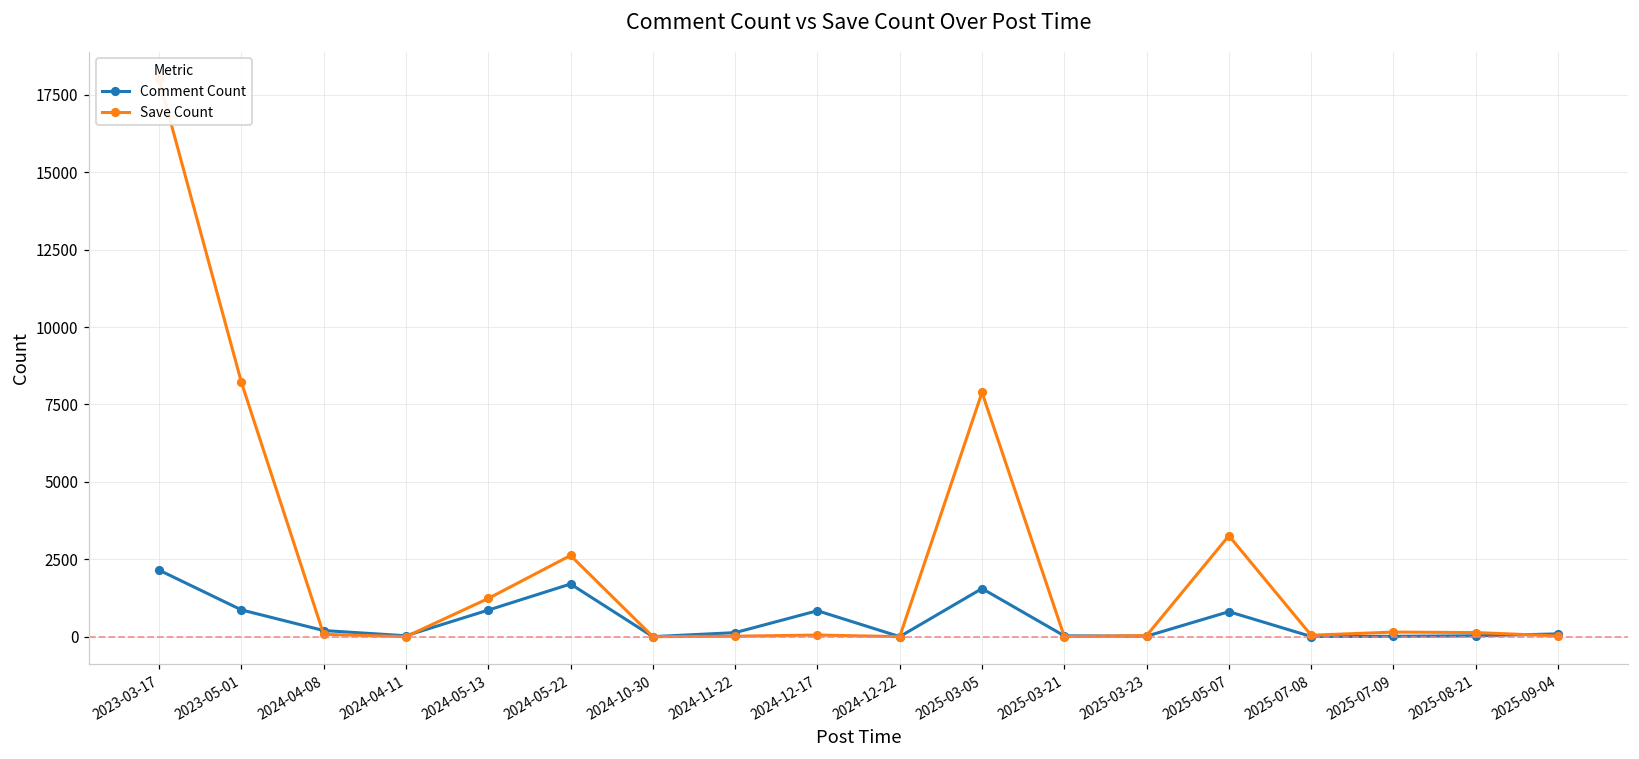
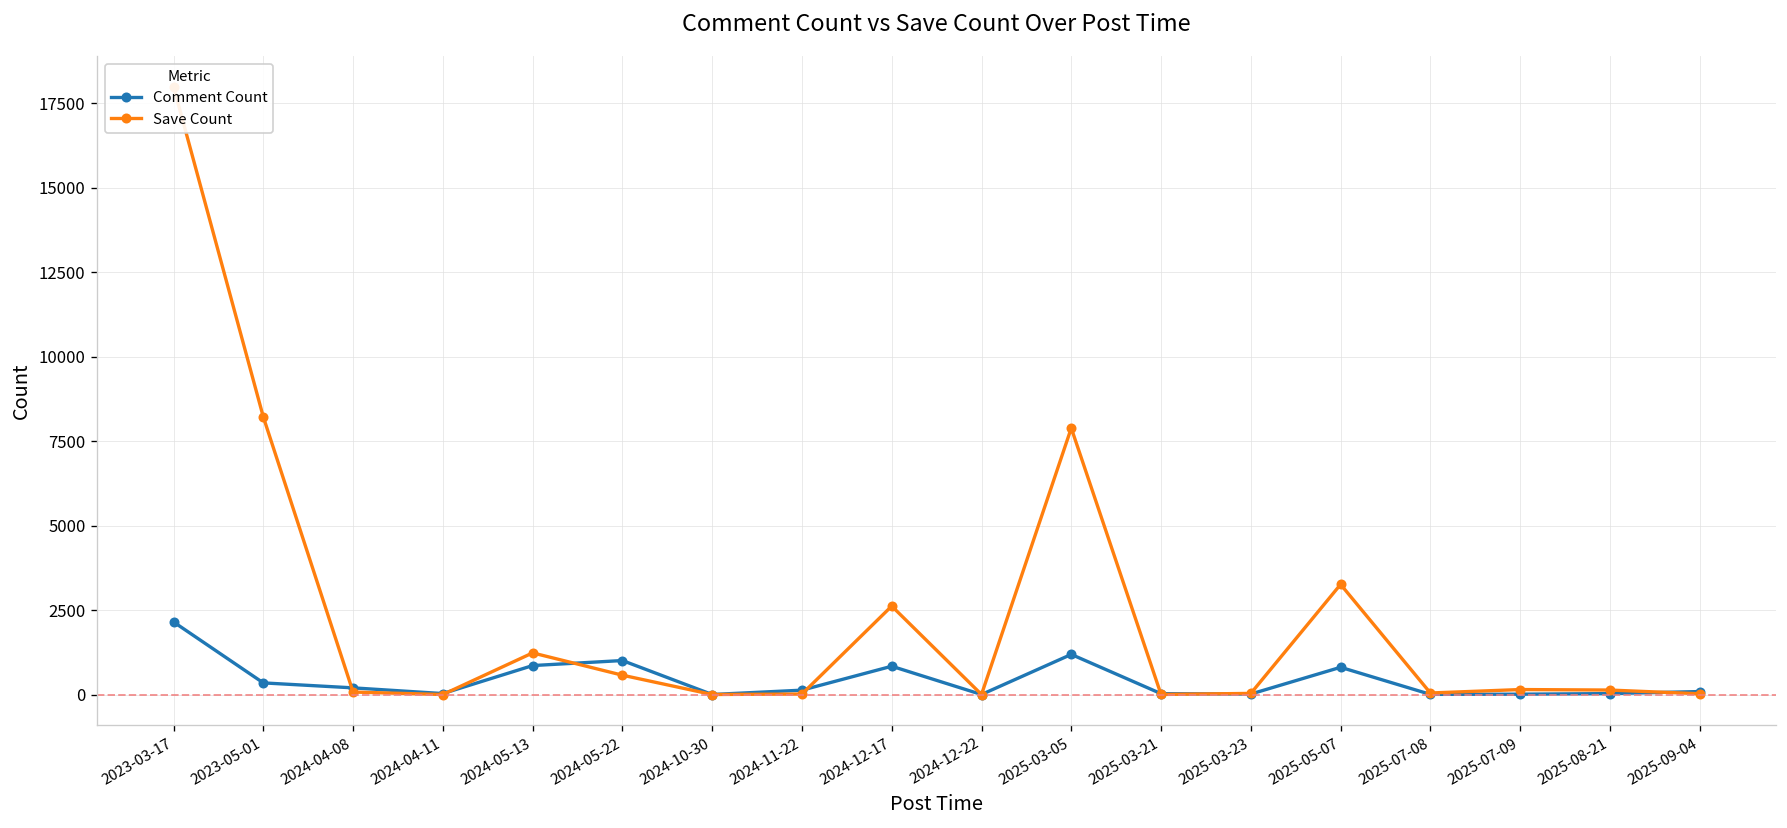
Comment Count, 2023-05-01: 900 -> 300
Comment Count, 2024-05-22: 1700 -> 1000
Save Count, 2024-05-22: 2600 -> 600
Save Count, 2024-12-17: 100 -> 2600
Comment Count, 2025-03-05: 1600 -> 1200
